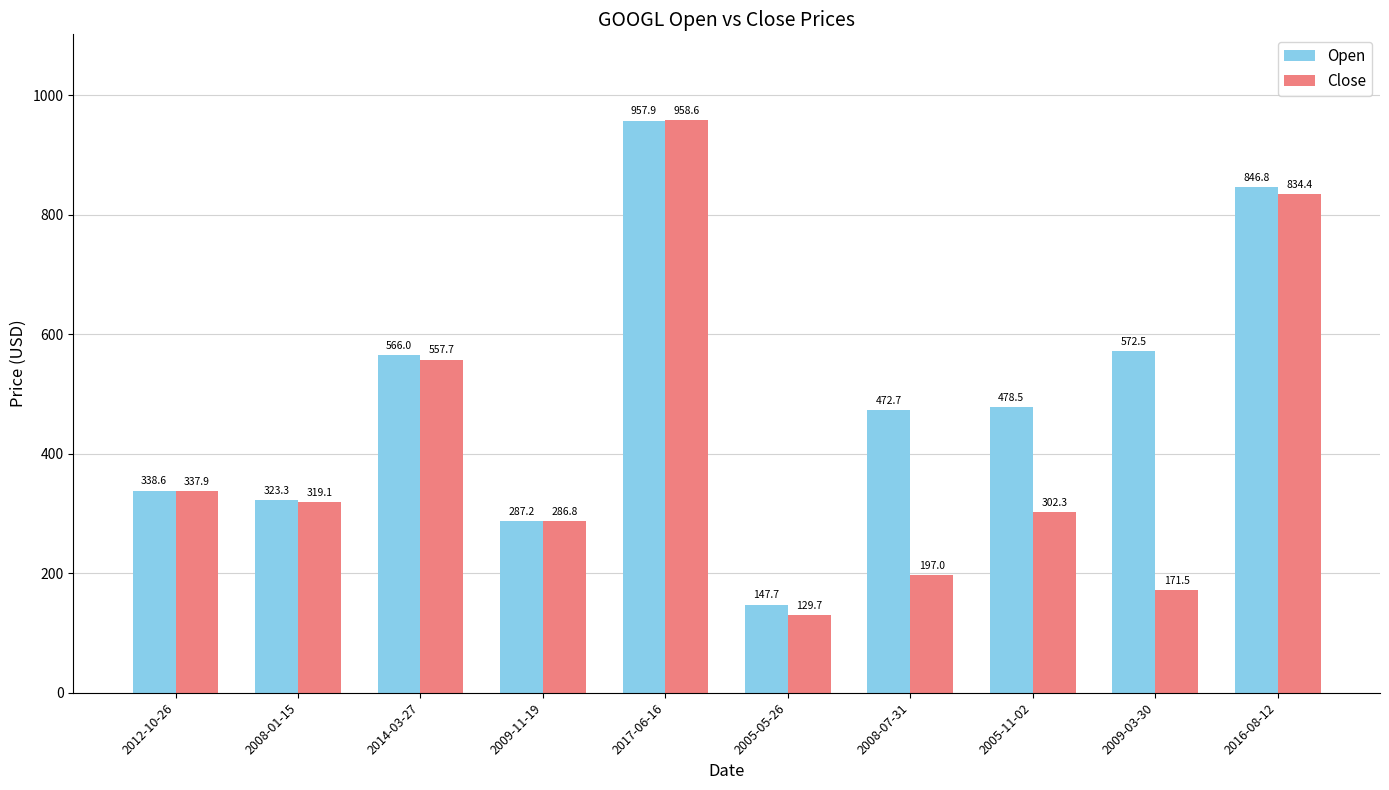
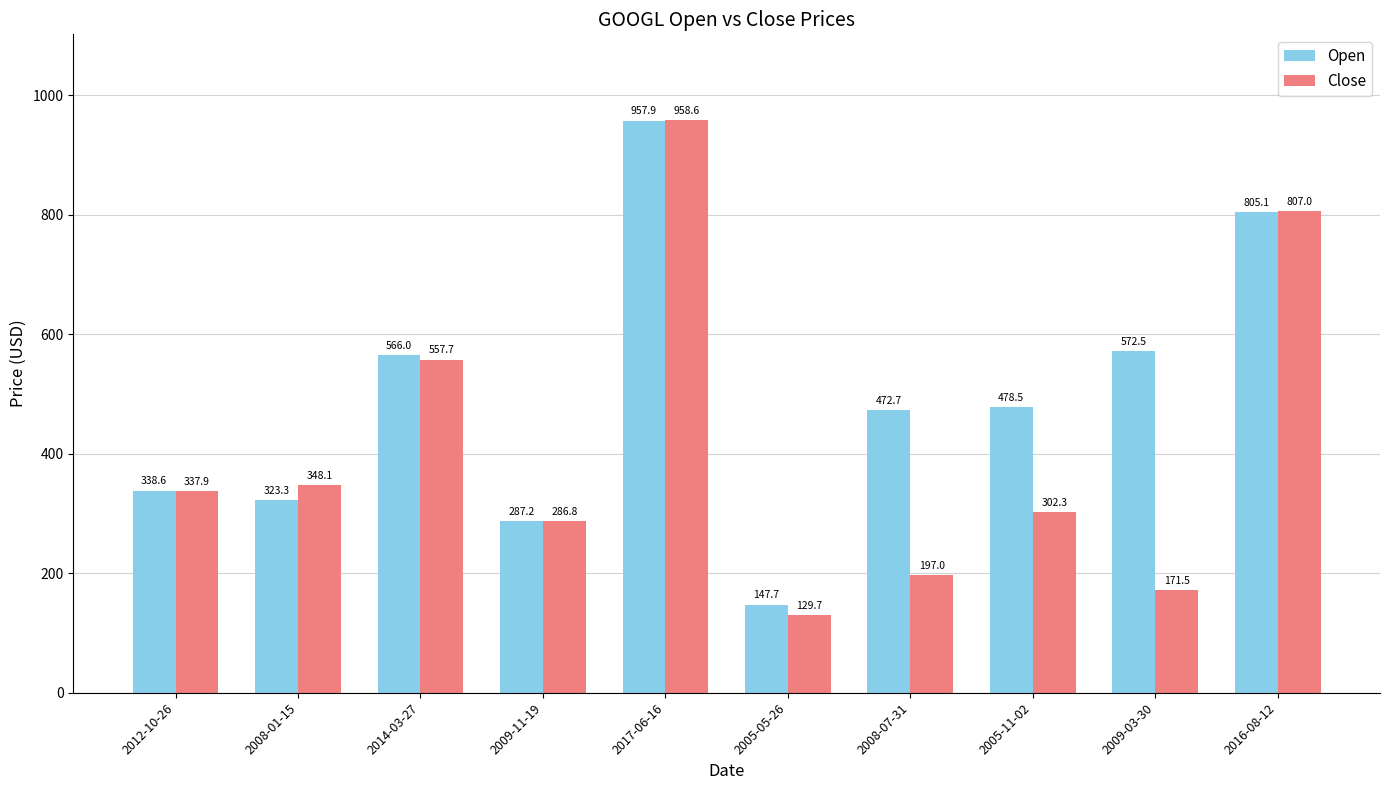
Close, 2008-01-15: 319.1 -> 348.1
Open, 2016-08-12: 846.8 -> 805.1
Close, 2016-08-12: 834.4 -> 807.0
